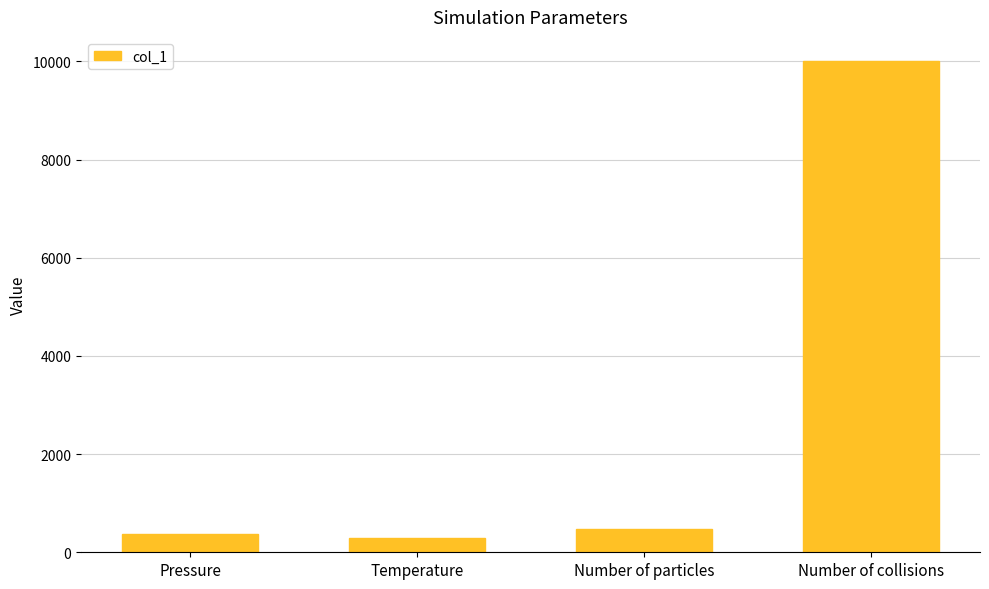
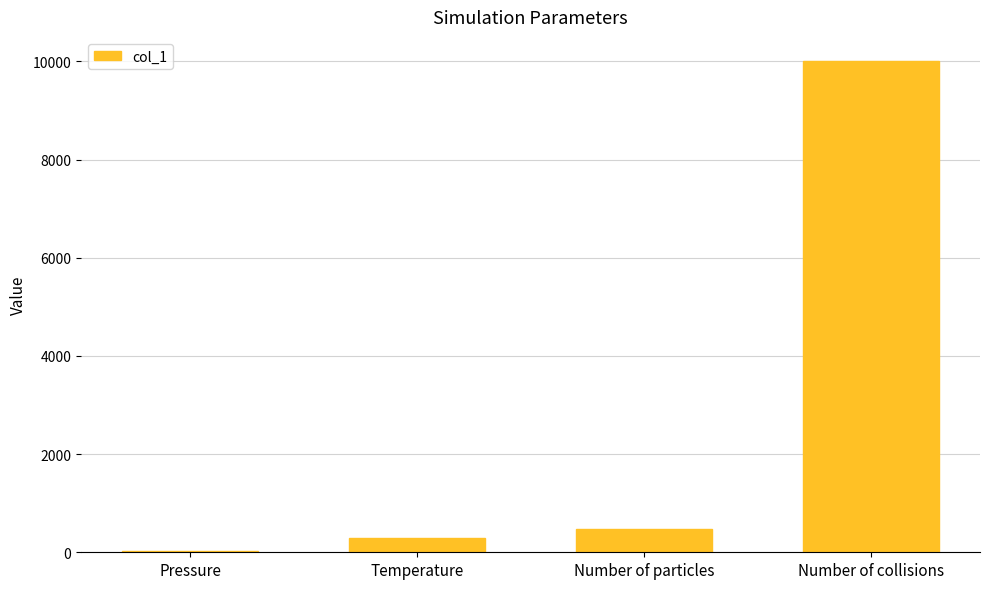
Pressure: 400 -> 0
